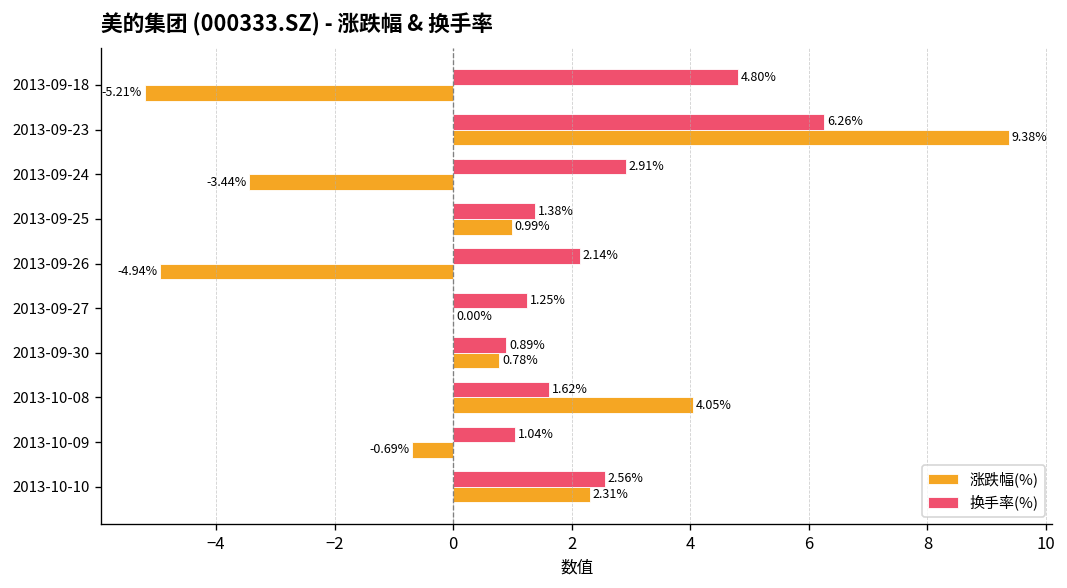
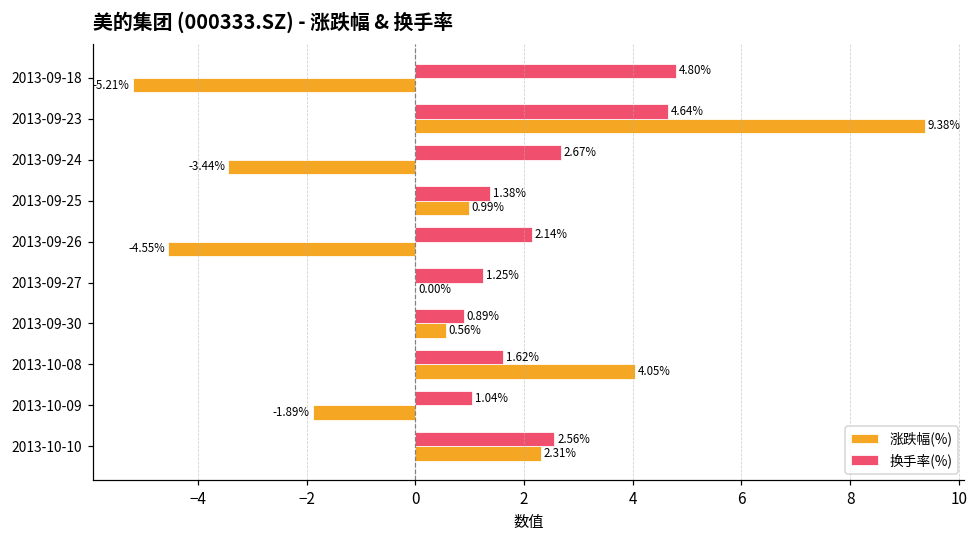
换手率(%), 2013-09-23: 6.26% -> 4.64%
换手率(%), 2013-09-24: 2.91% -> 2.67%
涨跌幅(%), 2013-09-26: -4.94% -> -4.55%
涨跌幅(%), 2013-09-30: 0.78% -> 0.56%
涨跌幅(%), 2013-10-09: -0.69% -> -1.89%
